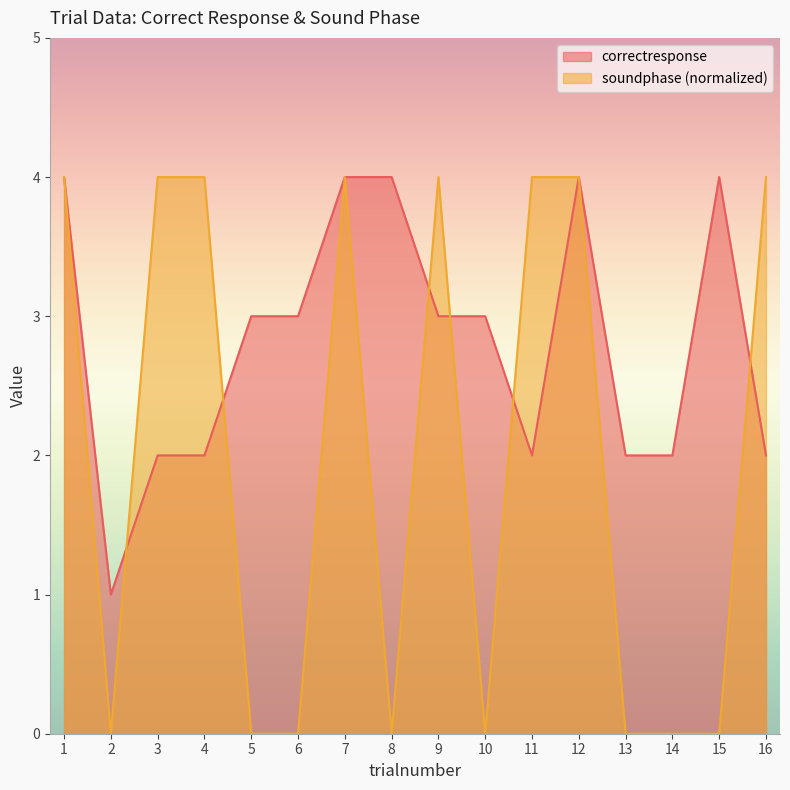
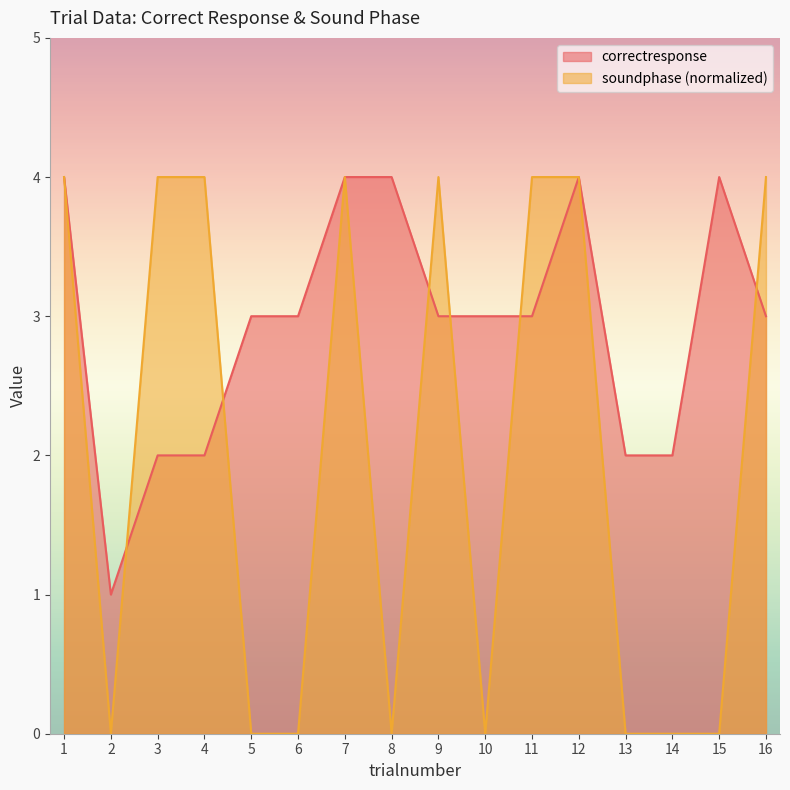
correctresponse, 11: 2 -> 3
correctresponse, 16: 2 -> 3
